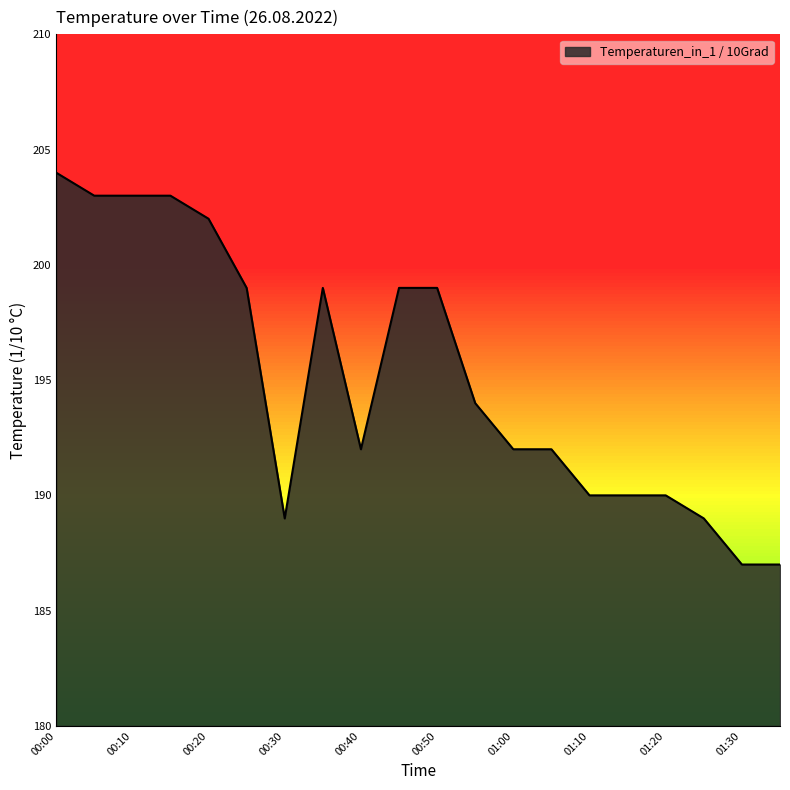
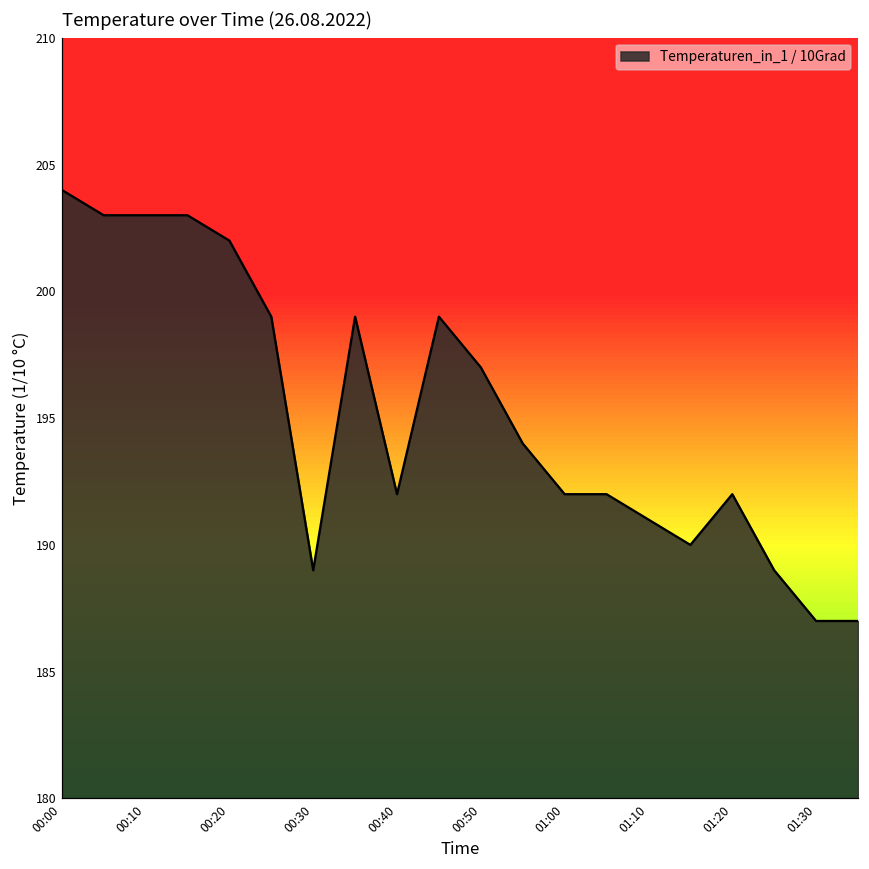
00:50: 199 -> 197
01:10: 190 -> 191
01:20: 190 -> 192
